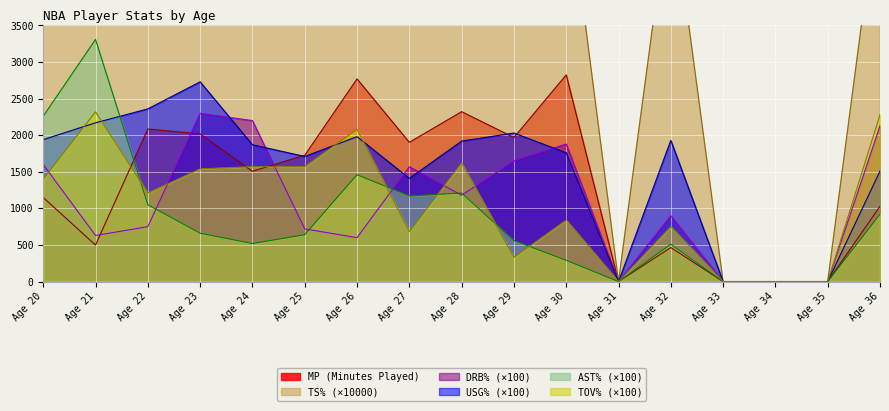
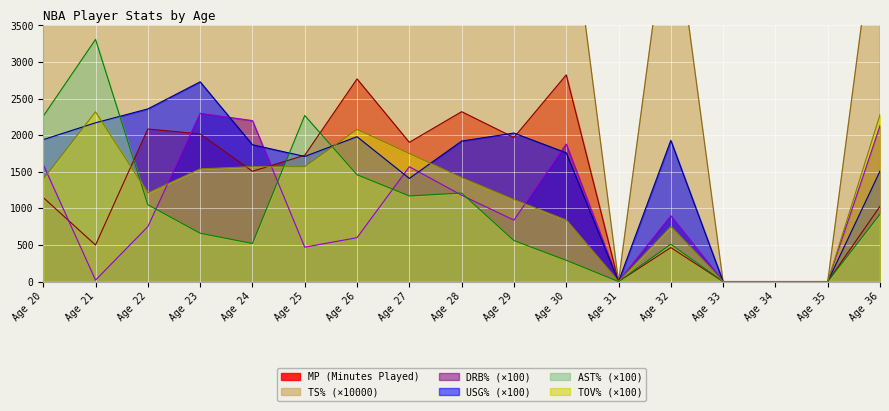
DRB% (×100), Age 21: 600 -> 0
DRB% (×100), Age 25: 700 -> 500
AST% (×100), Age 25: 600 -> 2300
TOV% (×100), Age 27: 700 -> 1800
TOV% (×100), Age 28: 1600 -> 1400
DRB% (×100), Age 29: 1700 -> 800
TOV% (×100), Age 29: 300 -> 1100
